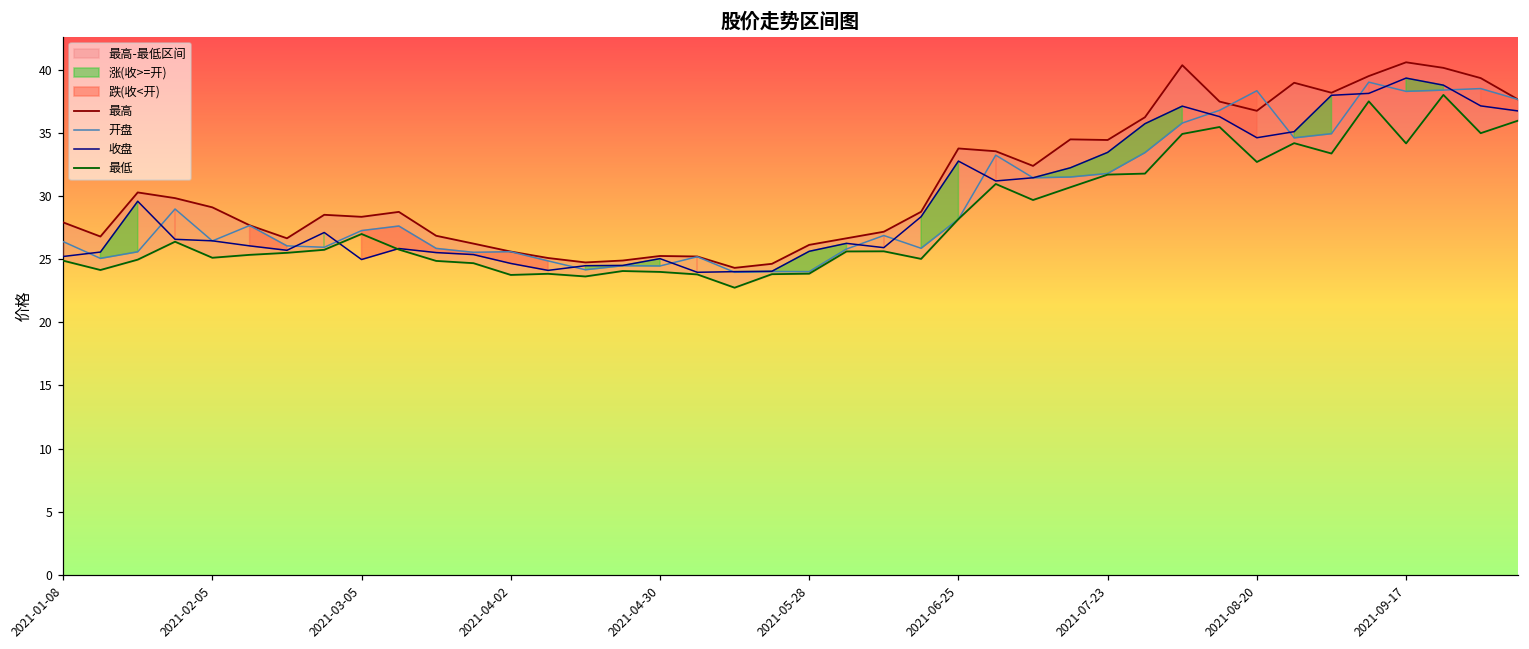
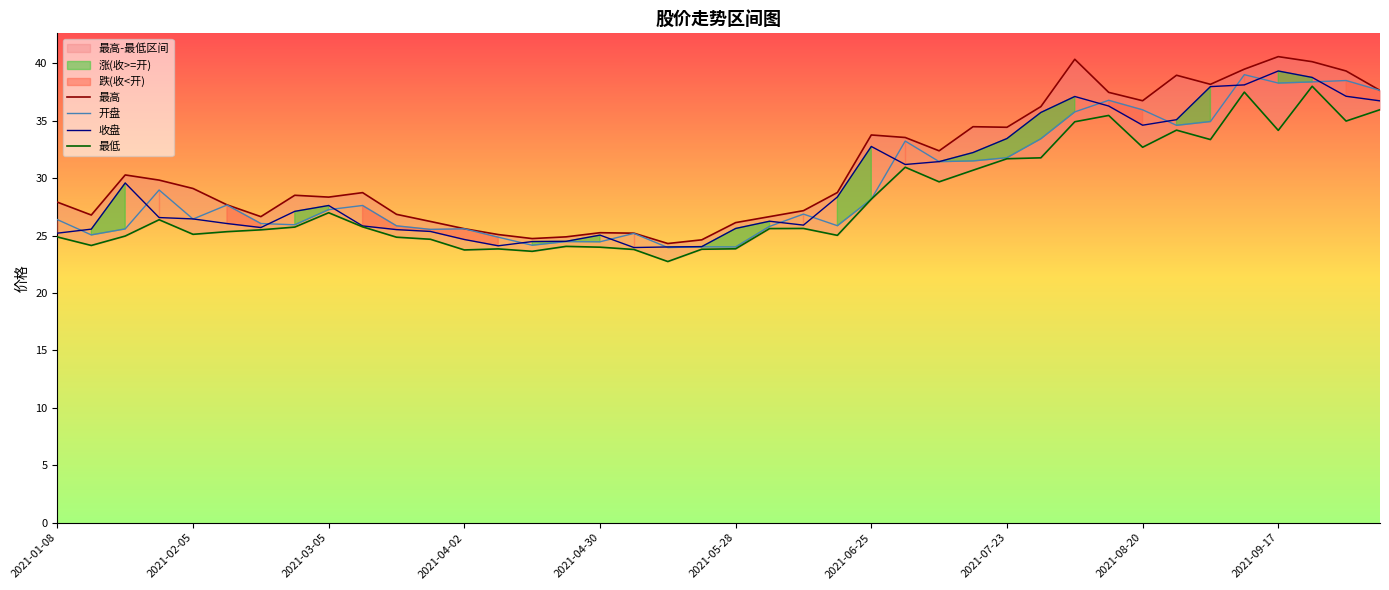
收盘, 2021-03-05: 25.0 -> 27.6
开盘, 2021-08-20: 38.3 -> 36.0
